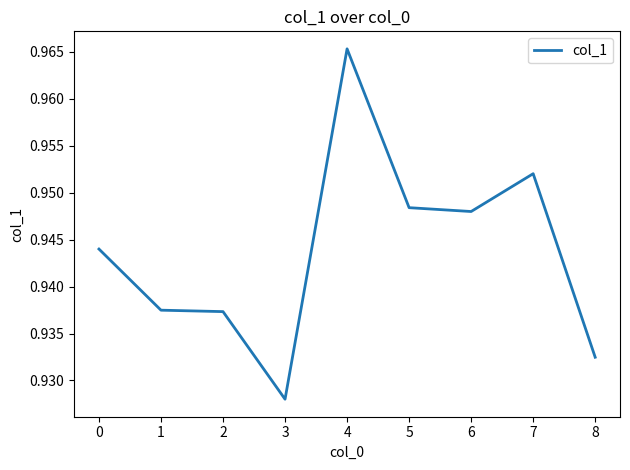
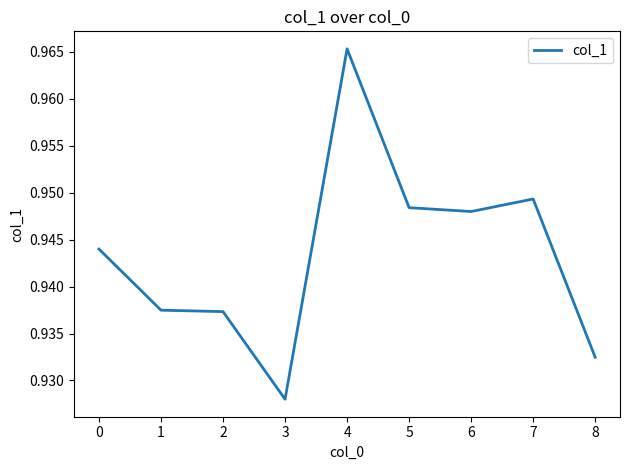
7: 0.952 -> 0.949
